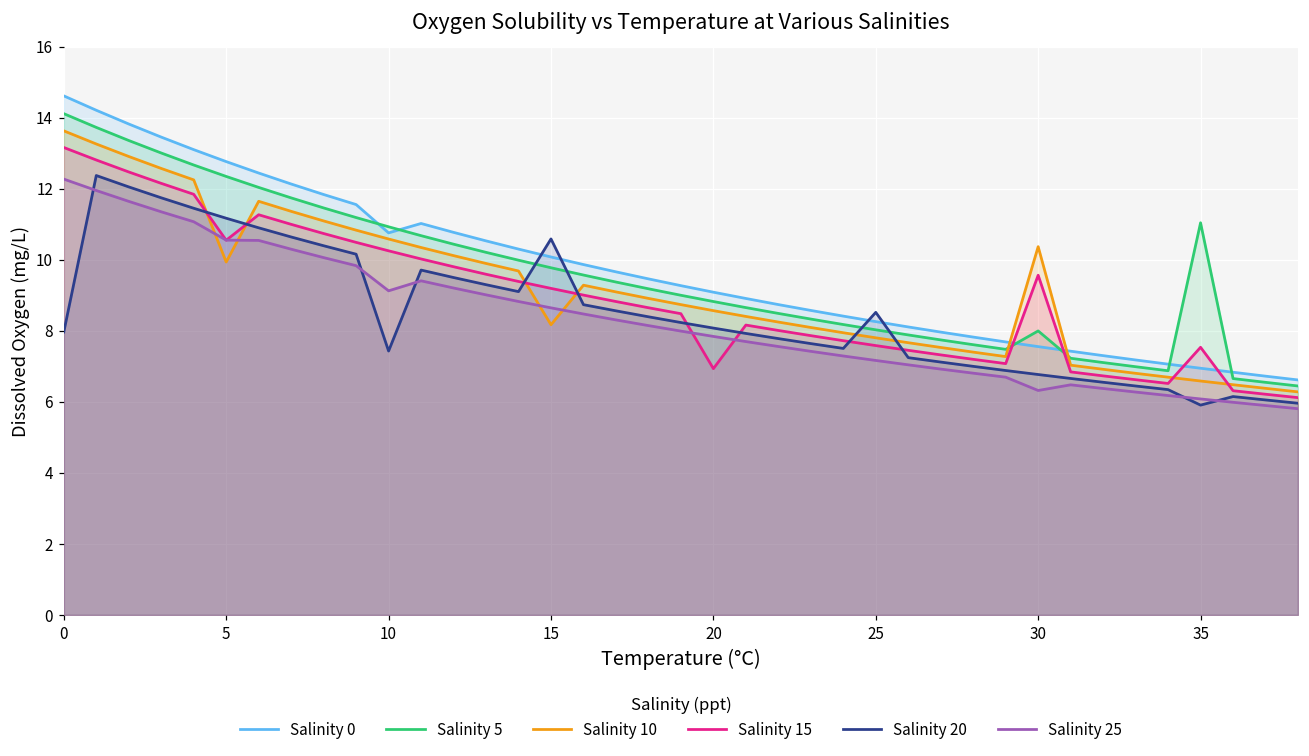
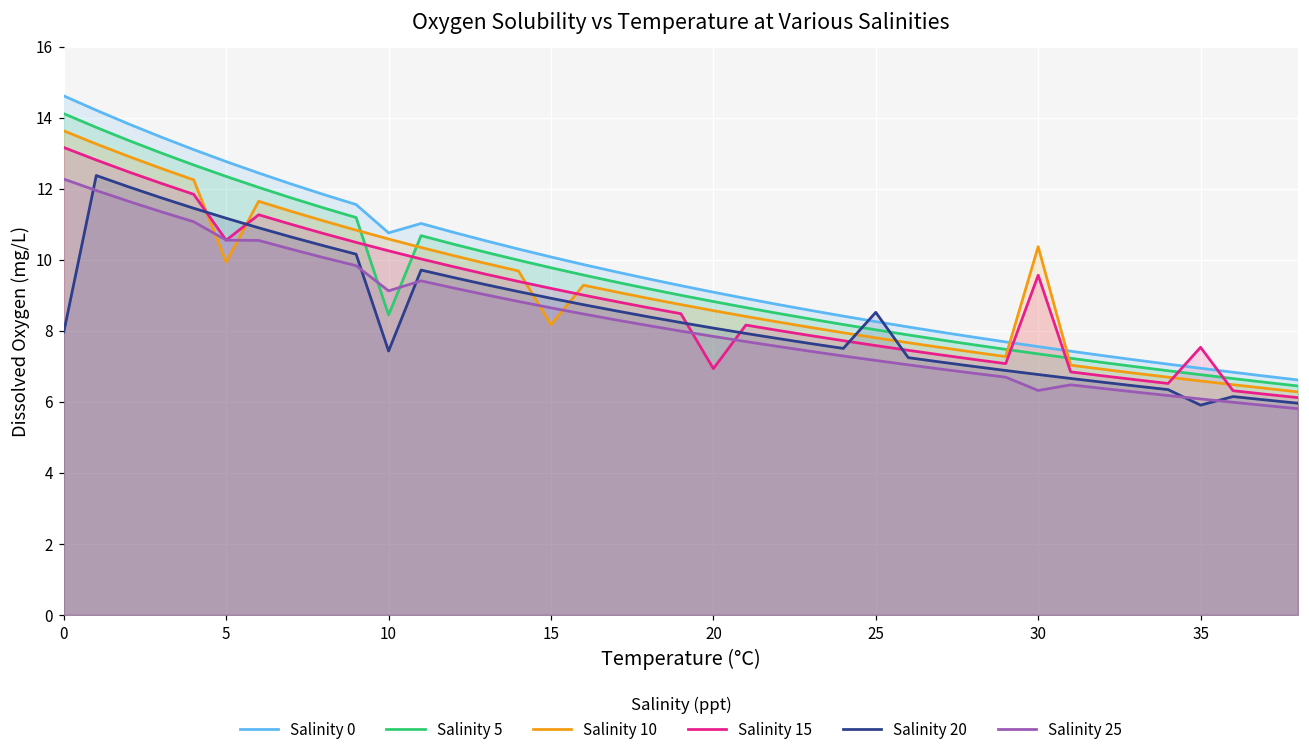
Salinity 5, 10: 10.9 -> 8.5
Salinity 20, 15: 10.6 -> 8.9
Salinity 5, 30: 8.0 -> 7.4
Salinity 5, 35: 11.0 -> 6.8
